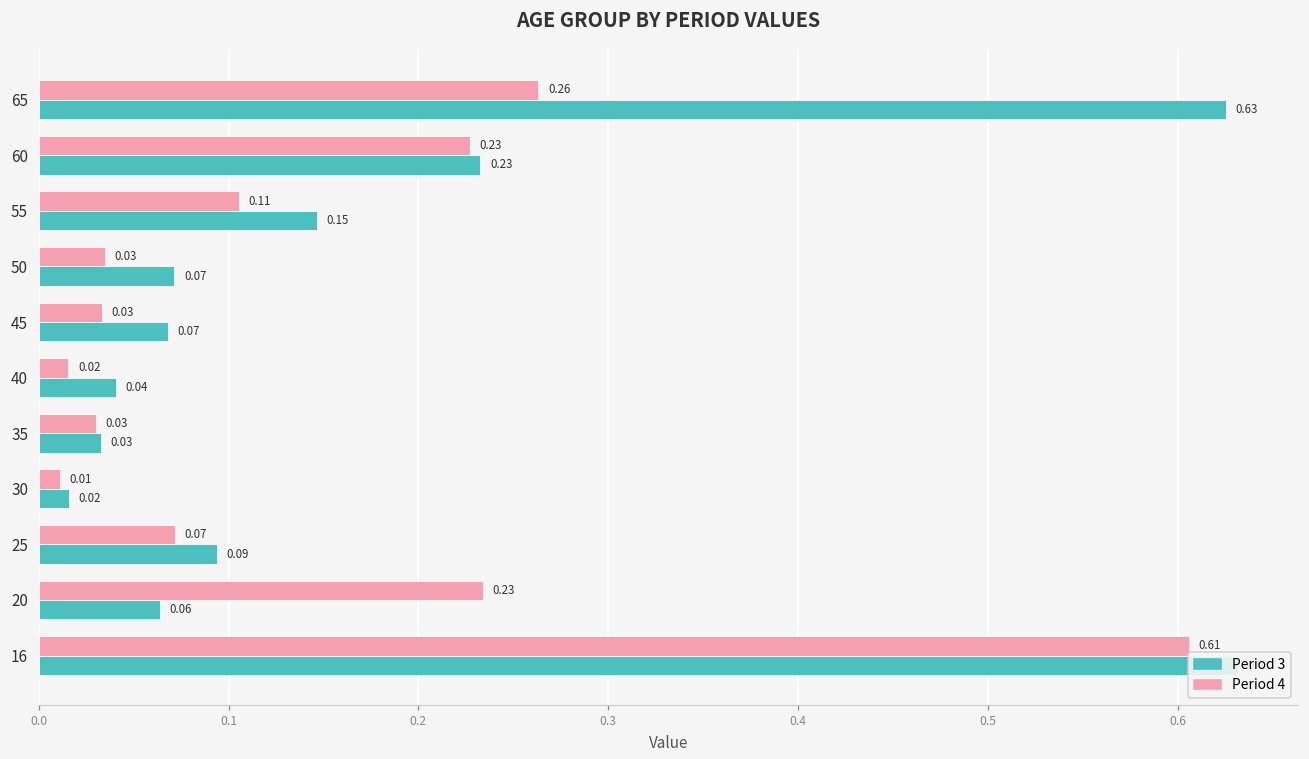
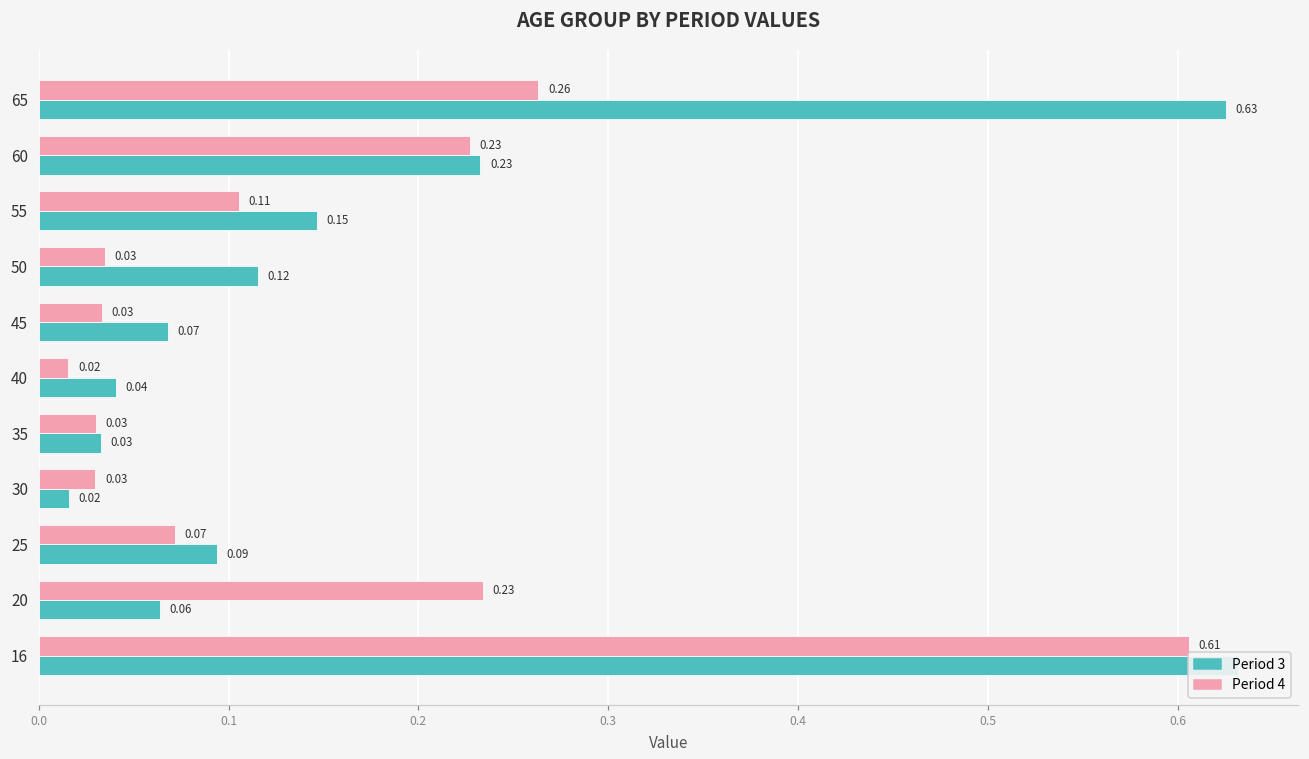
Period 3, 50: 0.07 -> 0.12
Period 4, 30: 0.01 -> 0.03
